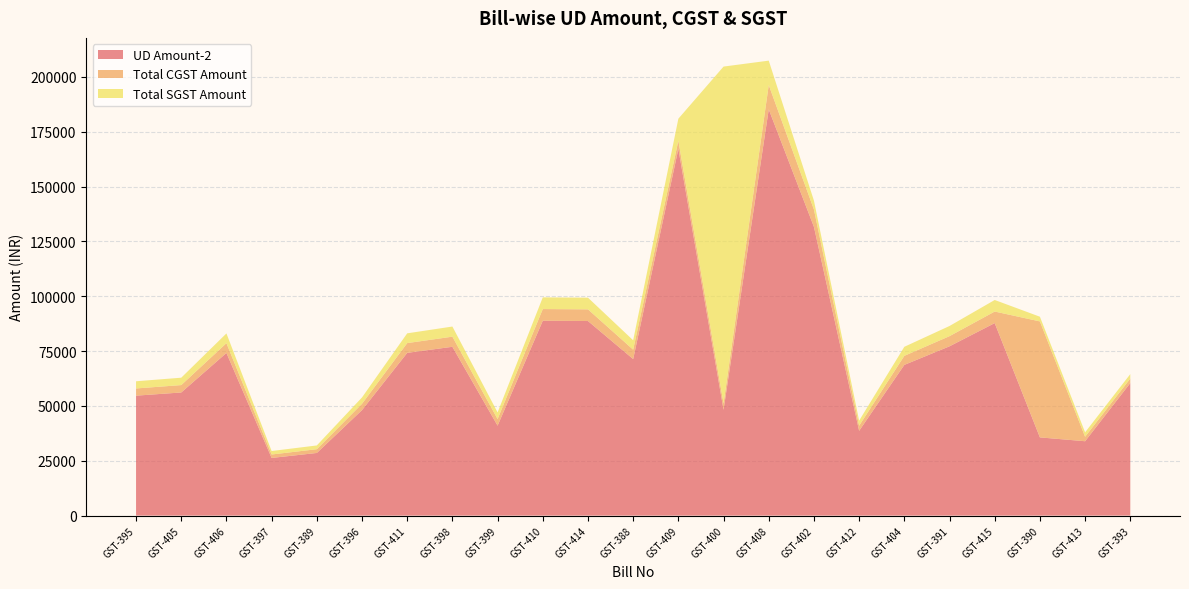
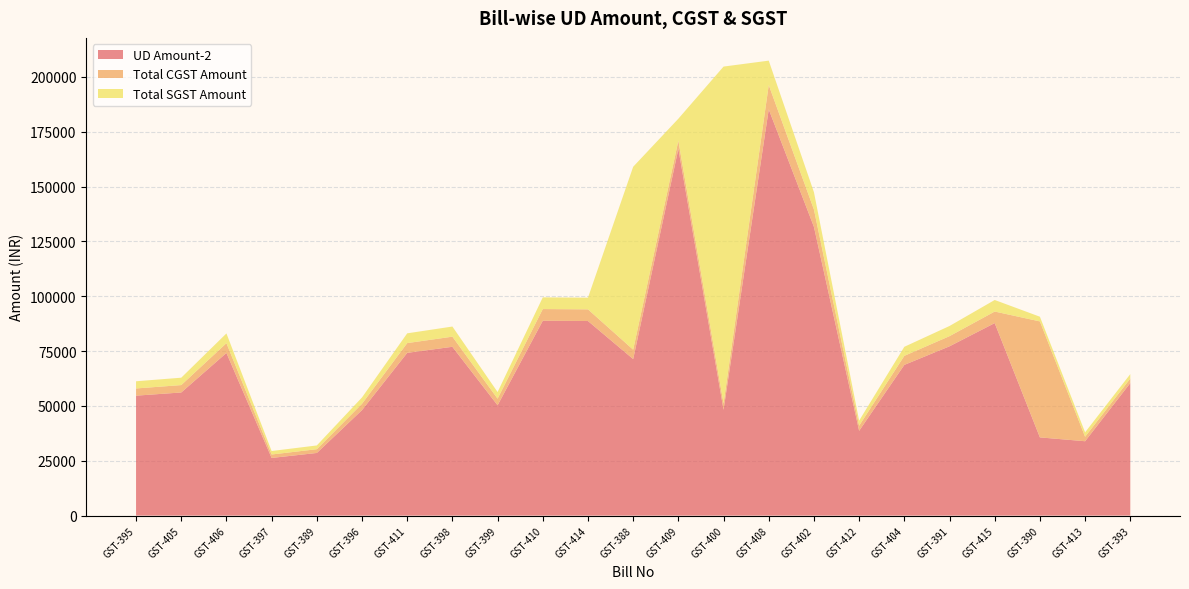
UD Amount-2, GST-399: 41000 -> 50000
Total SGST Amount, GST-388: 4000 -> 83000
Total SGST Amount, GST-402: 4000 -> 8000
